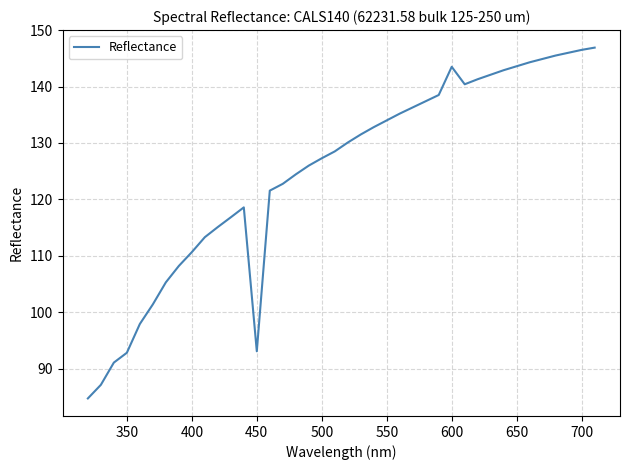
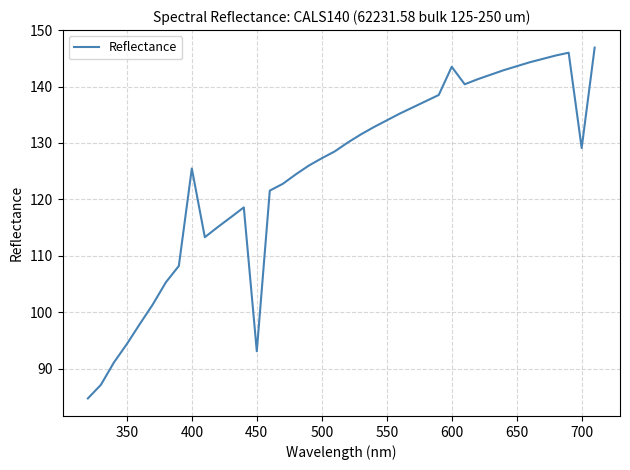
350: 93 -> 94
400: 111 -> 125
700: 147 -> 129
